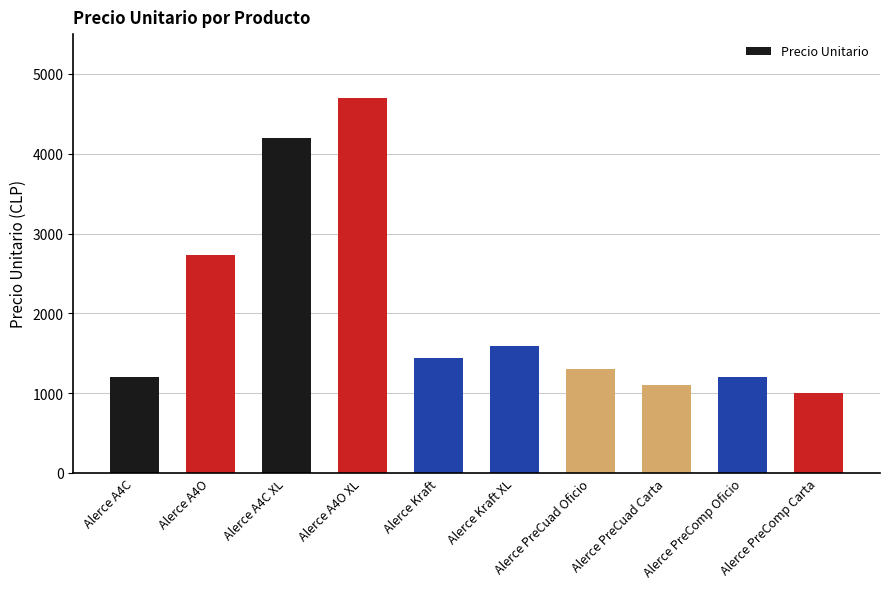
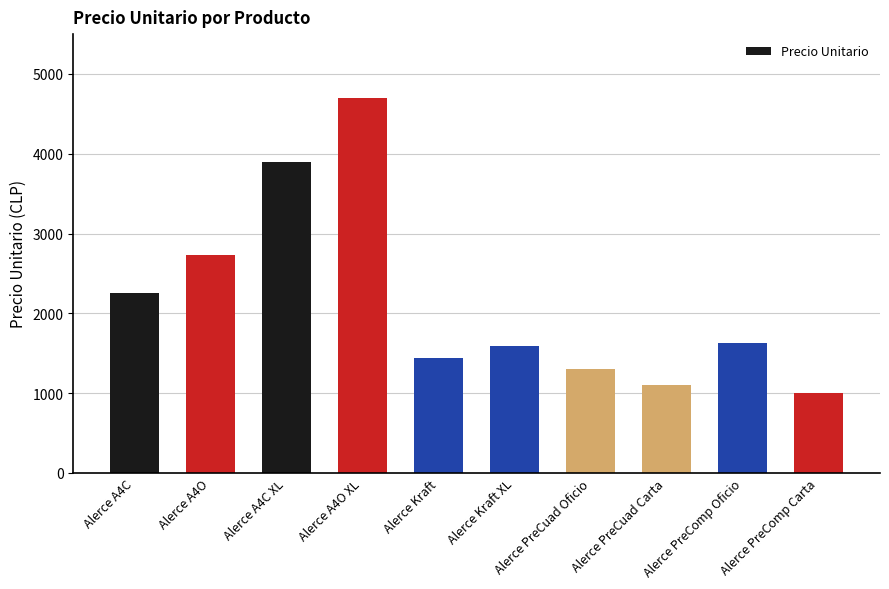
Alerce A4C: 1200 -> 2300
Alerce A4C XL: 4200 -> 3900
Alerce PreComp Oficio: 1200 -> 1600
